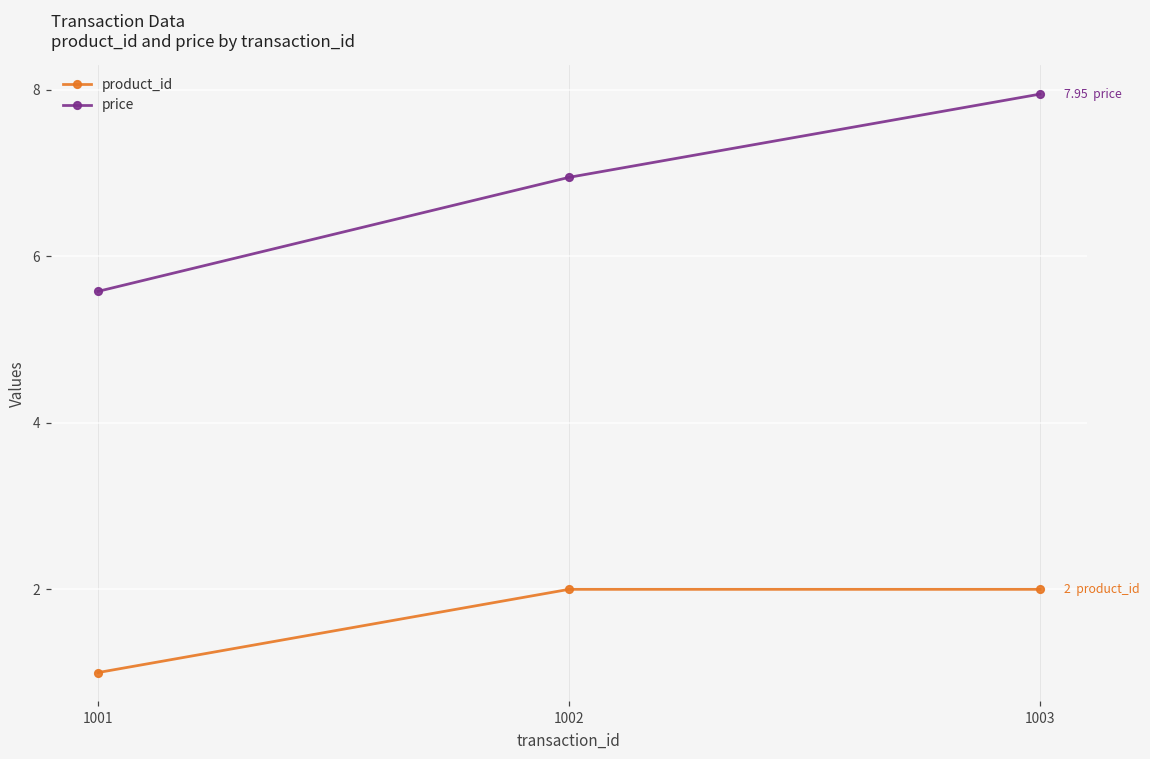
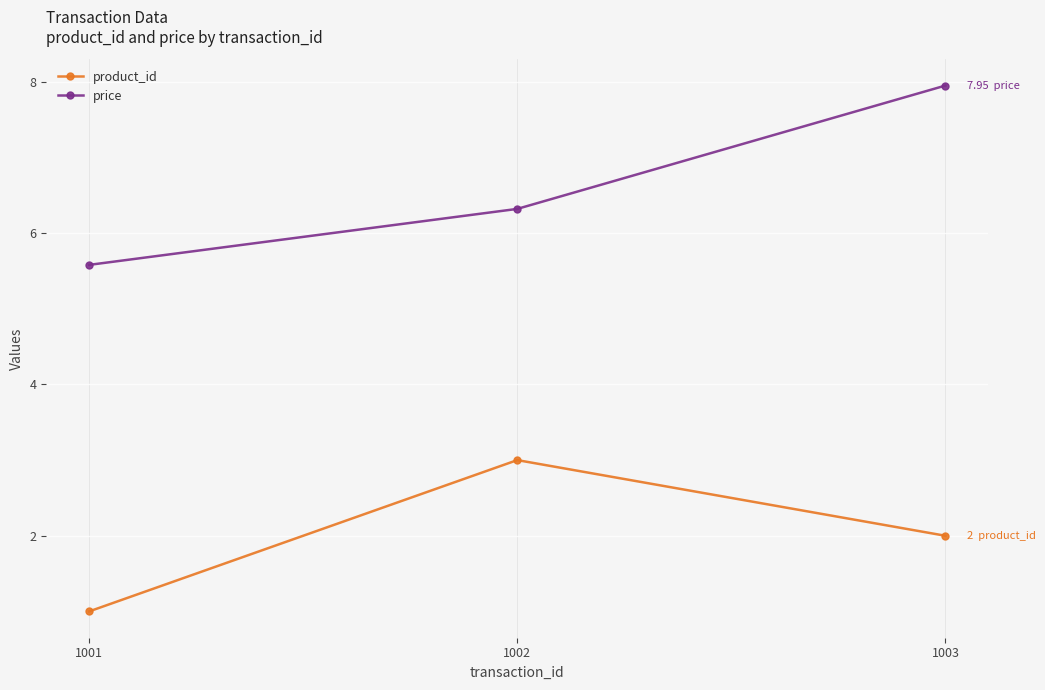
product_id, 1002: 2 -> 3
price, 1002: 7.0 -> 6.3
